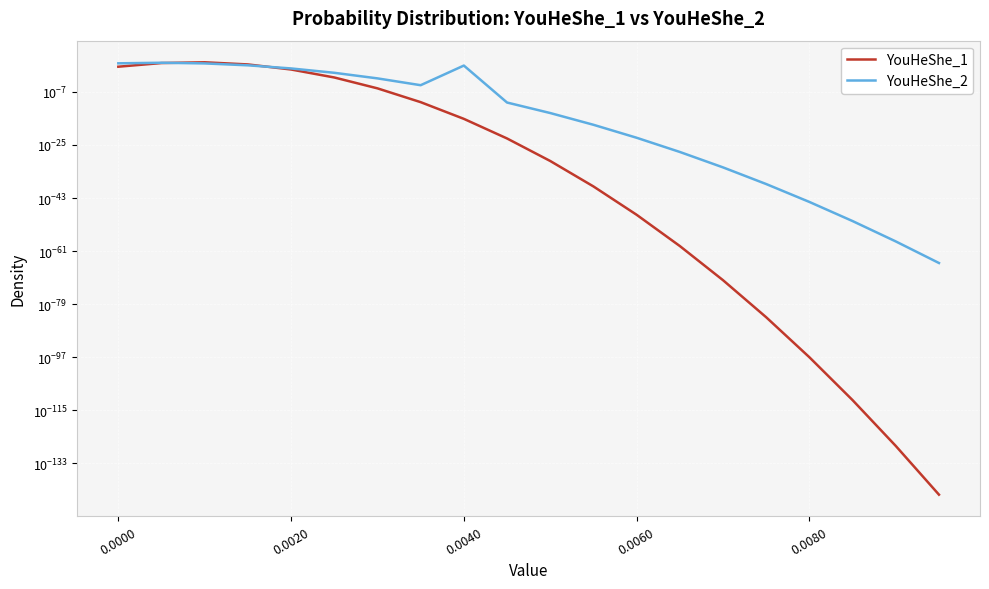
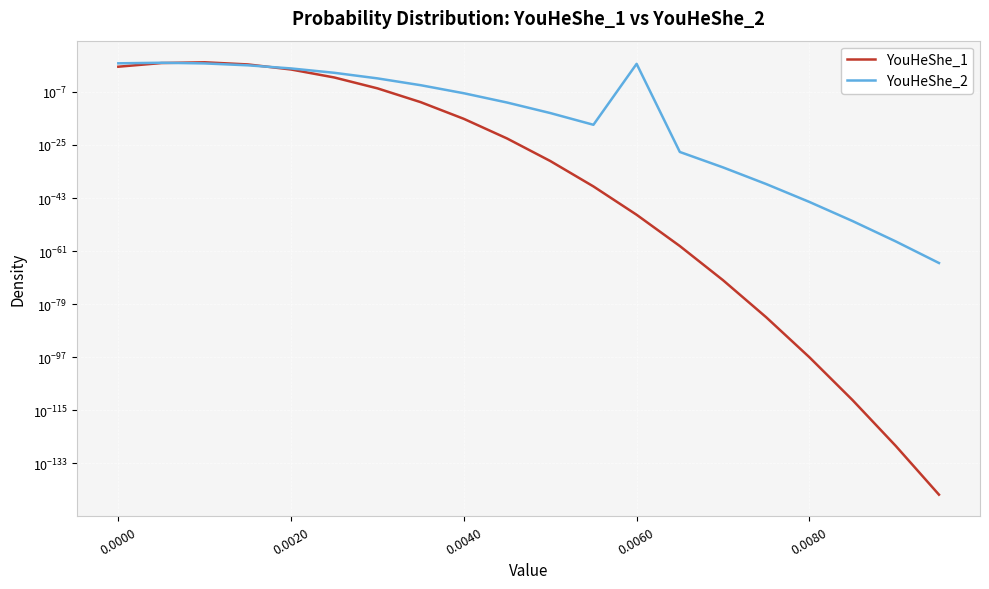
YouHeShe_2, 0.0040: 100 -> 0
YouHeShe_2, 0.0060: 0.0 -> 300
